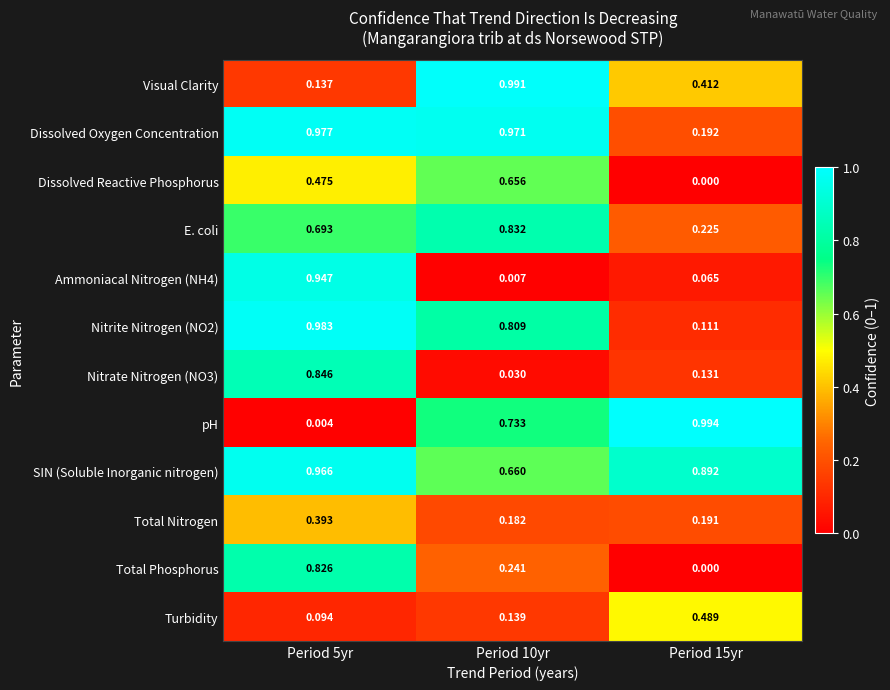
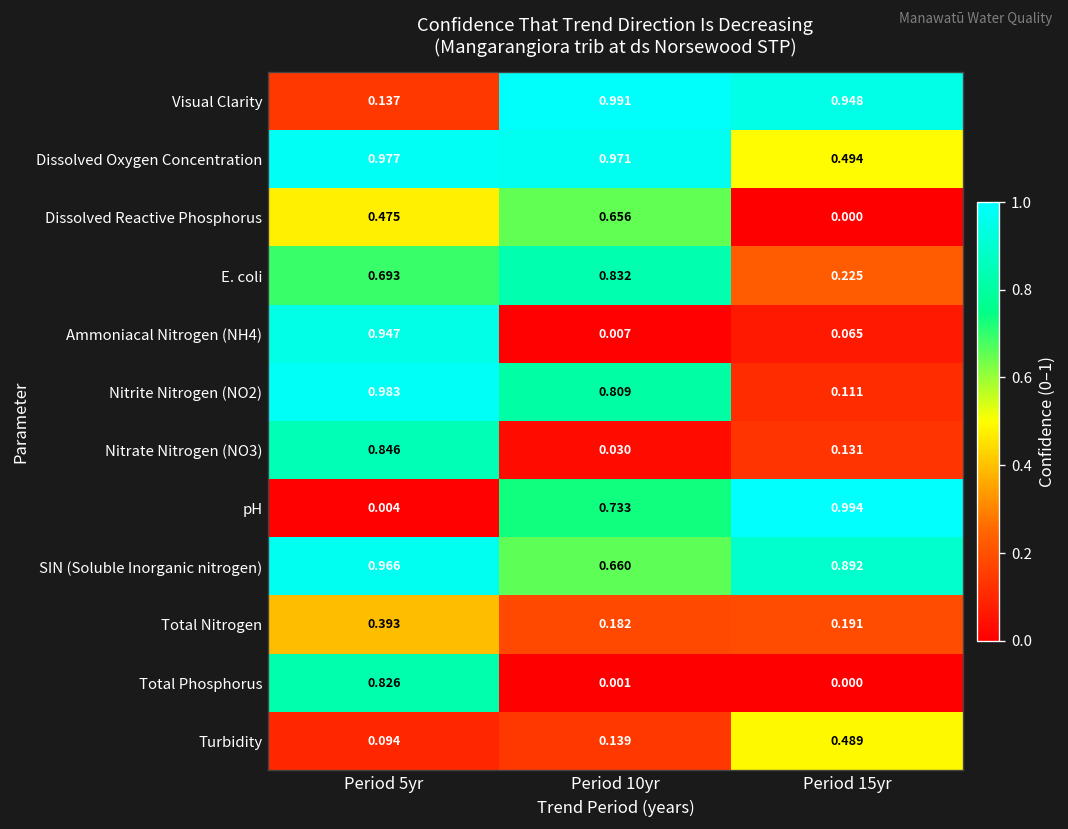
Visual Clarity, Period 15yr: 0.412 -> 0.948
Dissolved Oxygen Concentration, Period 15yr: 0.192 -> 0.494
Total Phosphorus, Period 10yr: 0.241 -> 0.001
